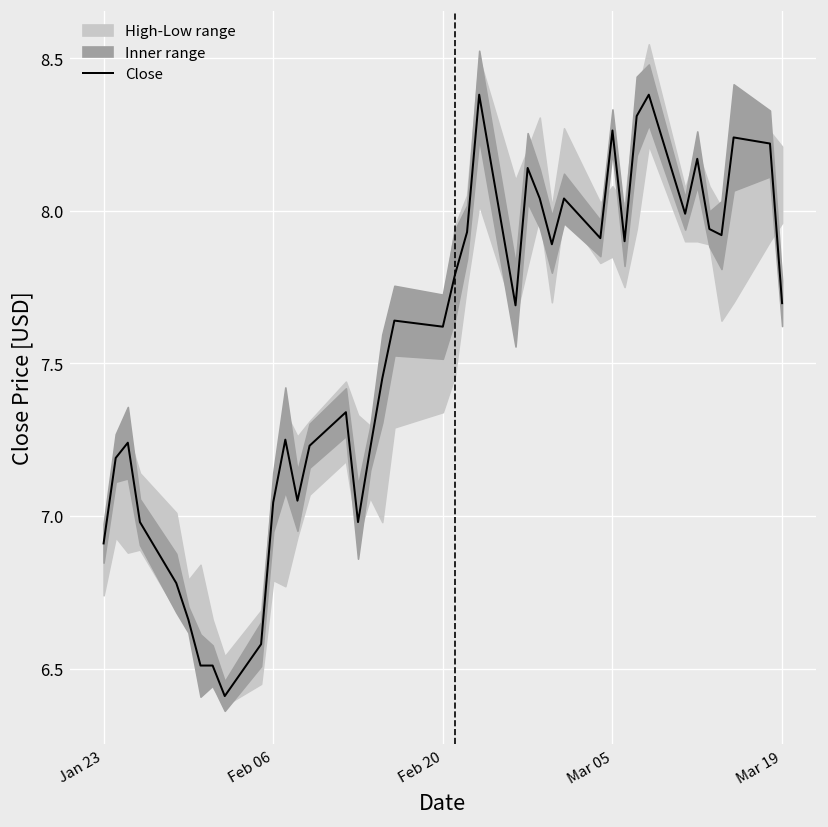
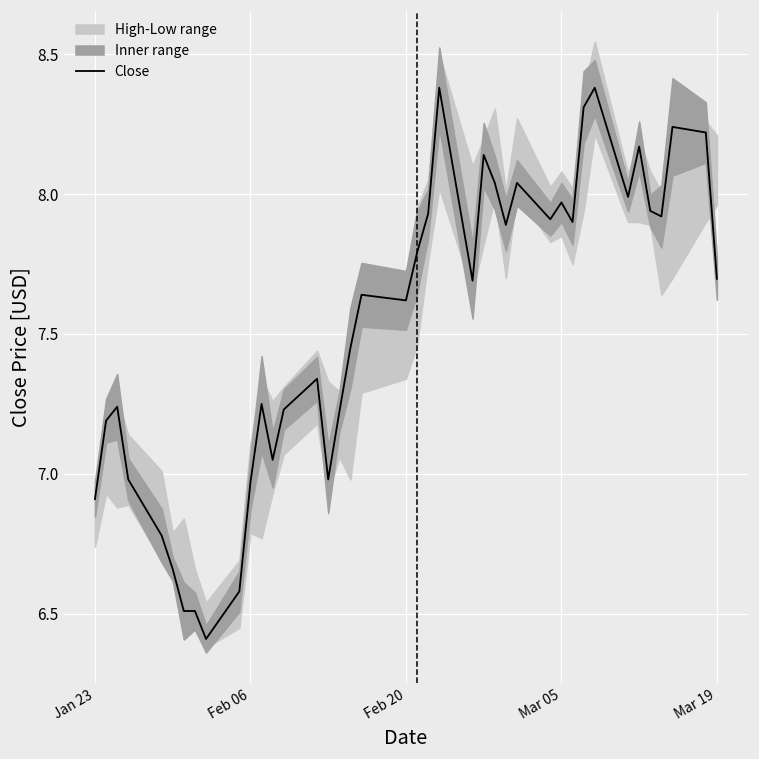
Close, Feb 06: 7.04 -> 6.97
Close, Mar 05: 8.26 -> 7.97
